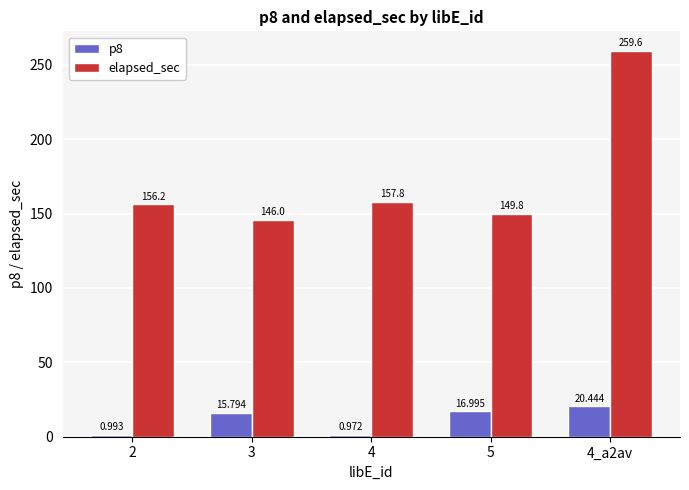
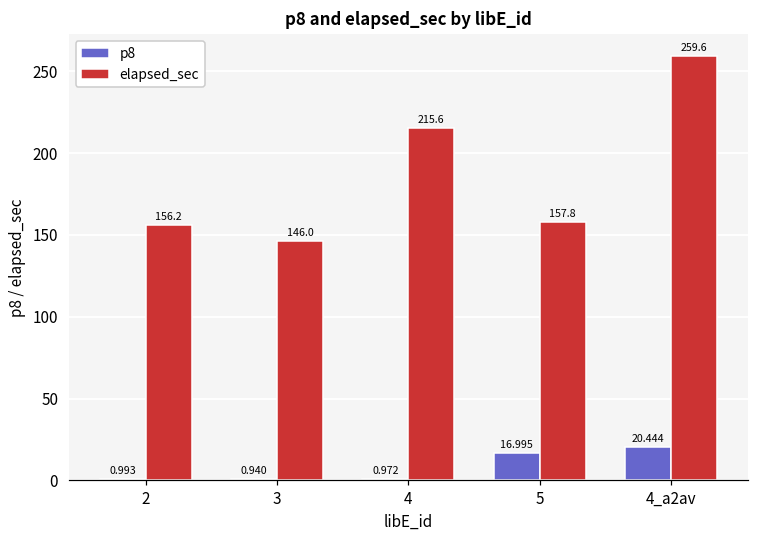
p8, 3: 15.794 -> 0.940
elapsed_sec, 4: 157.8 -> 215.6
elapsed_sec, 5: 149.8 -> 157.8
